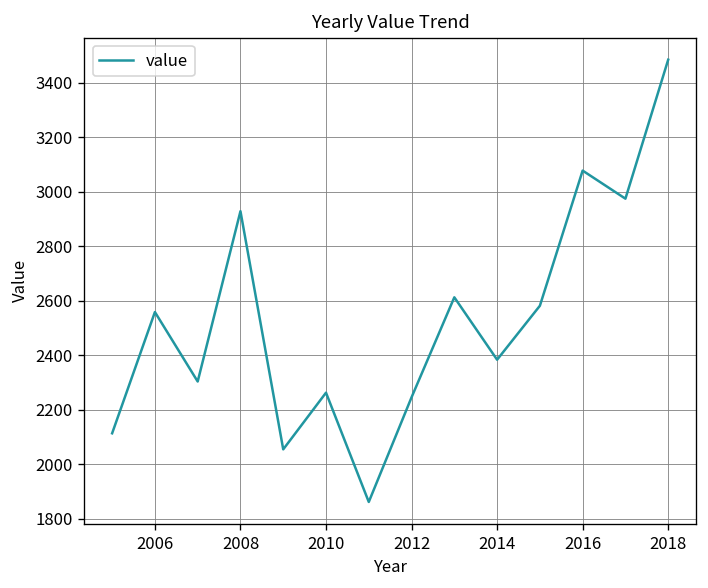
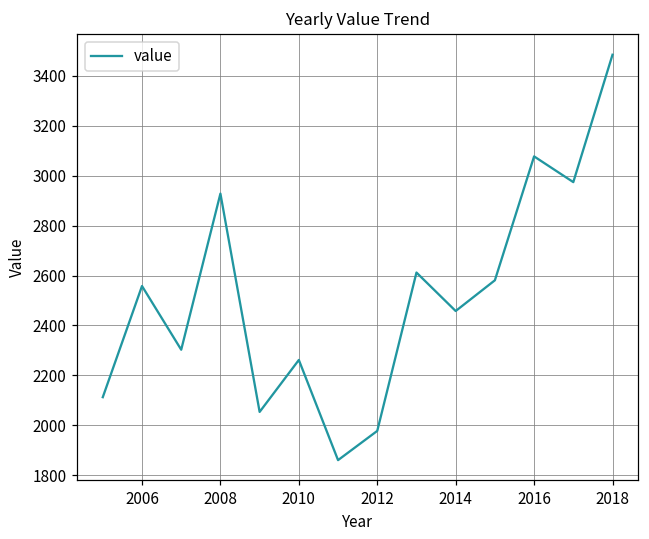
2012: 2250 -> 1980
2014: 2380 -> 2460
